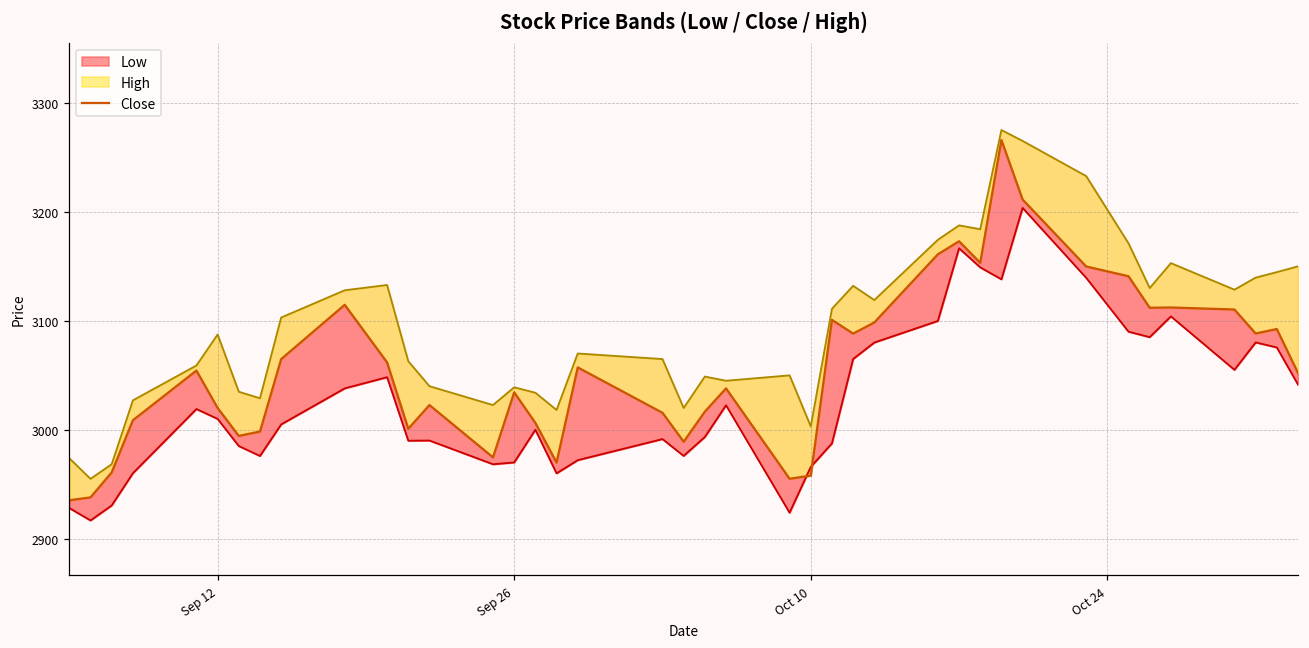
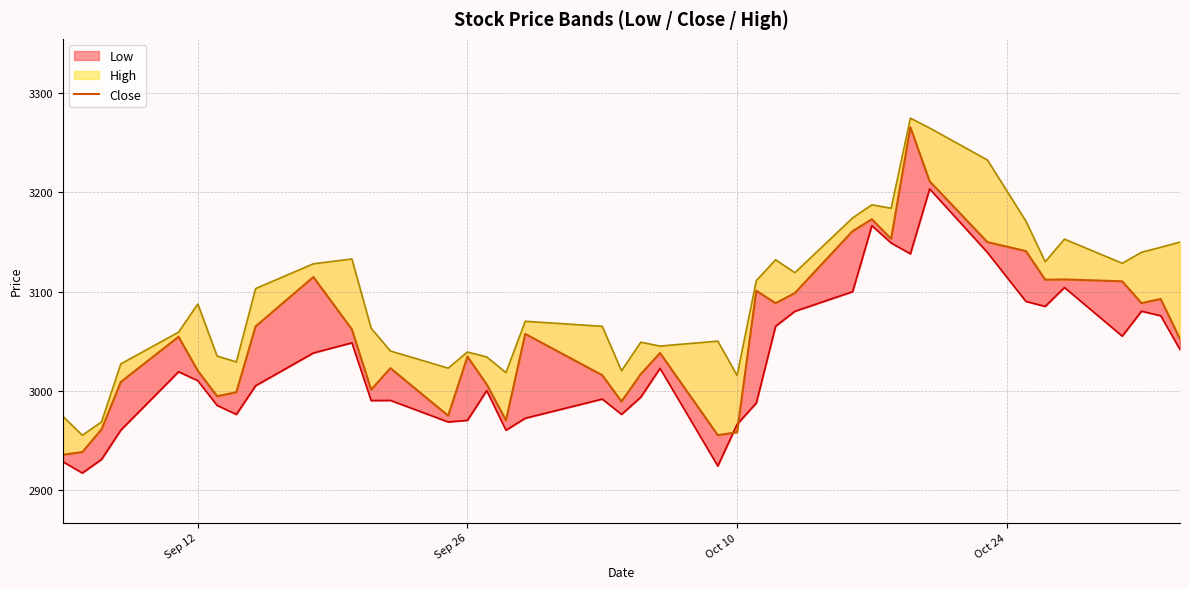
High, Oct 10: 3000 -> 3020
